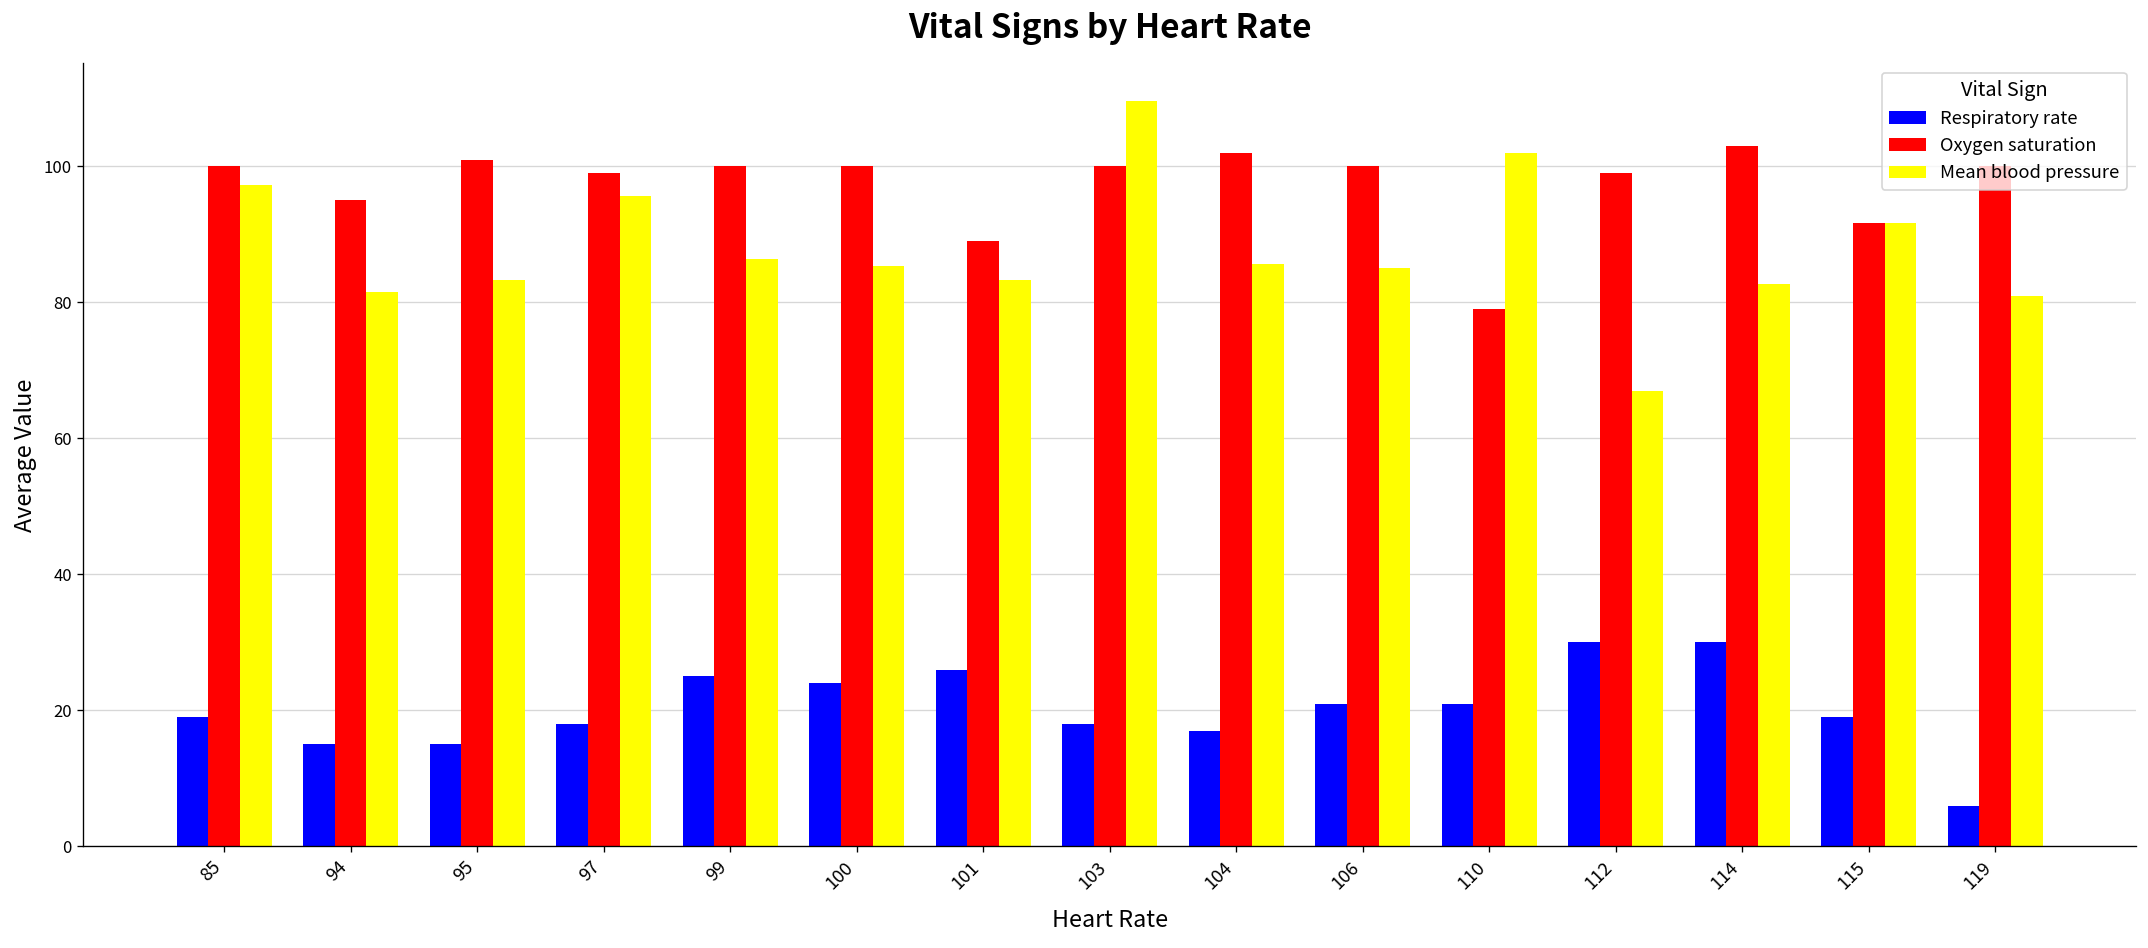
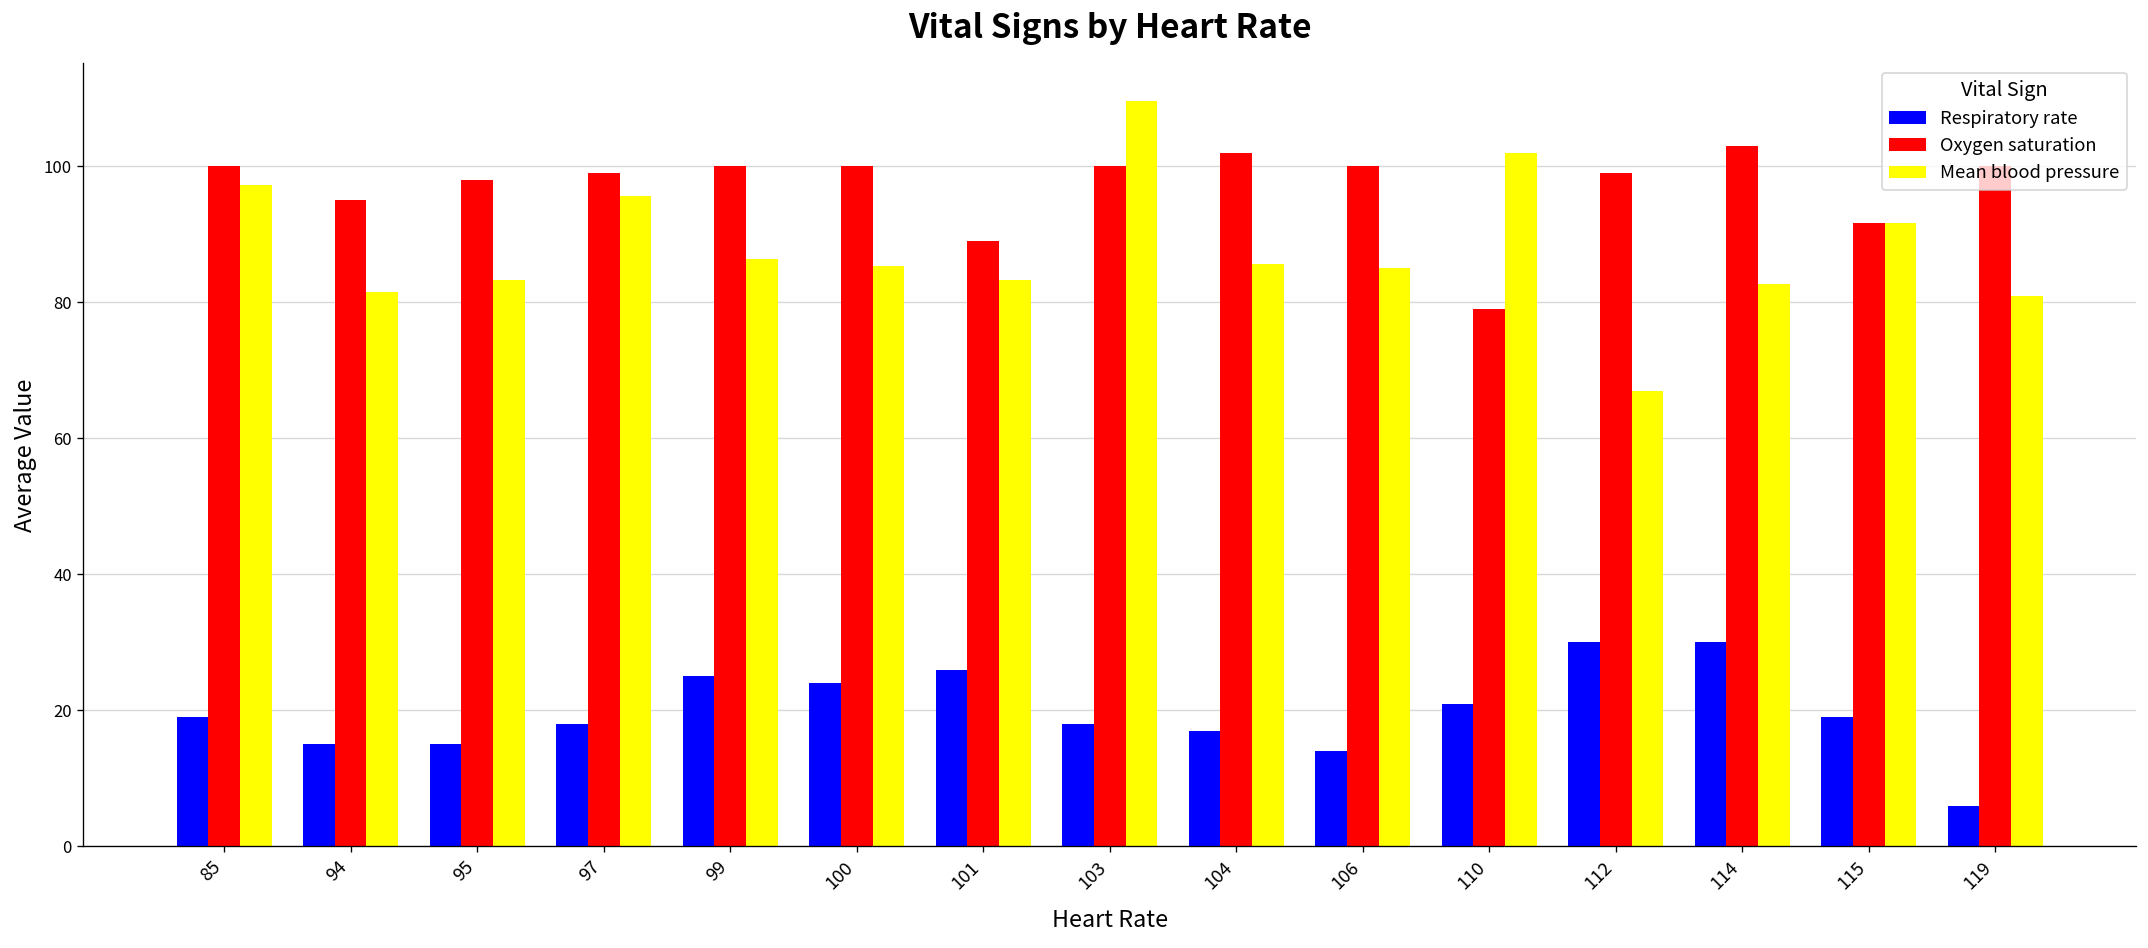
Oxygen saturation, 95: 101 -> 98
Respiratory rate, 106: 21 -> 14
